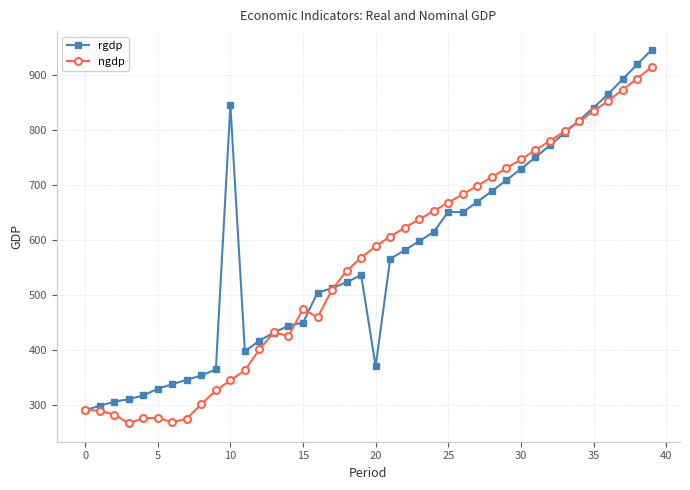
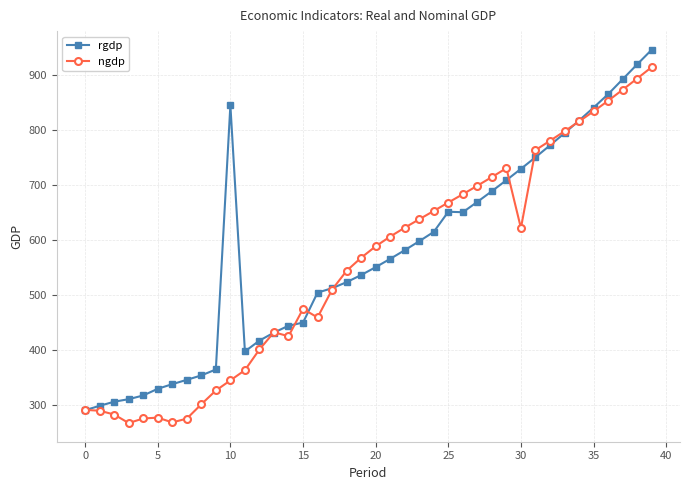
rgdp, 20: 370 -> 550
ngdp, 30: 750 -> 620
